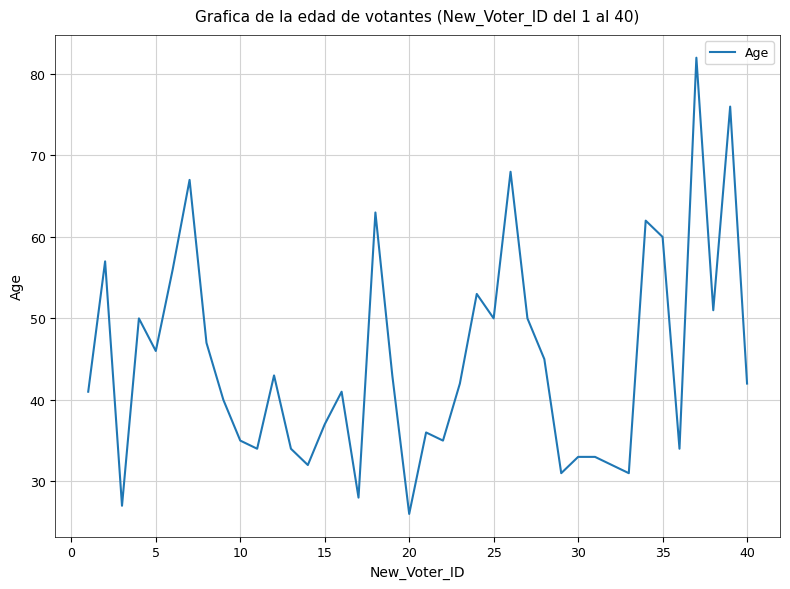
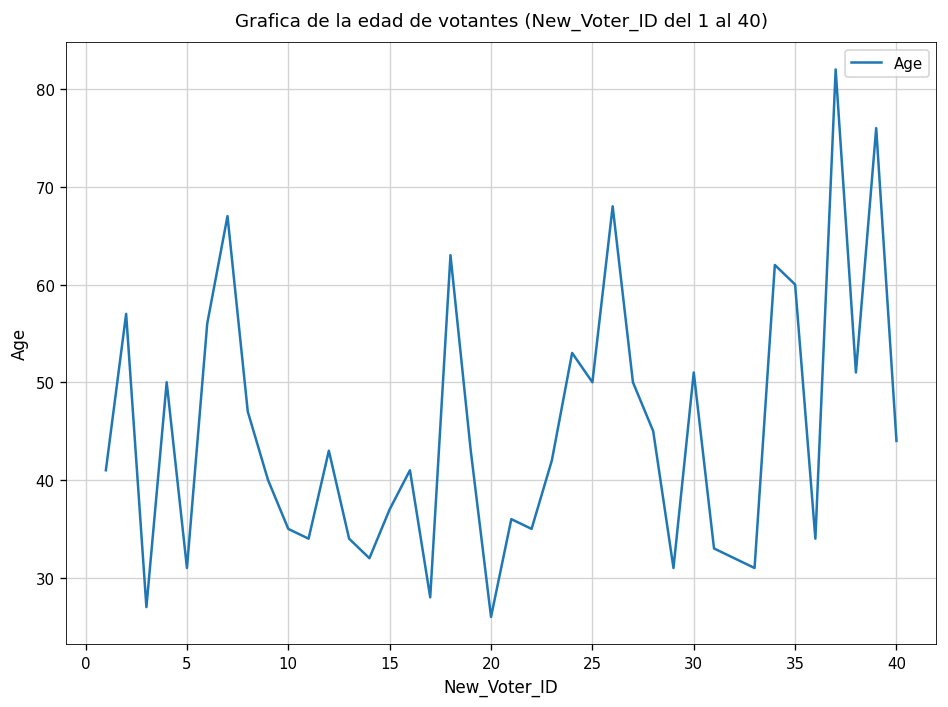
5: 46 -> 31
30: 33 -> 51
40: 42 -> 44
